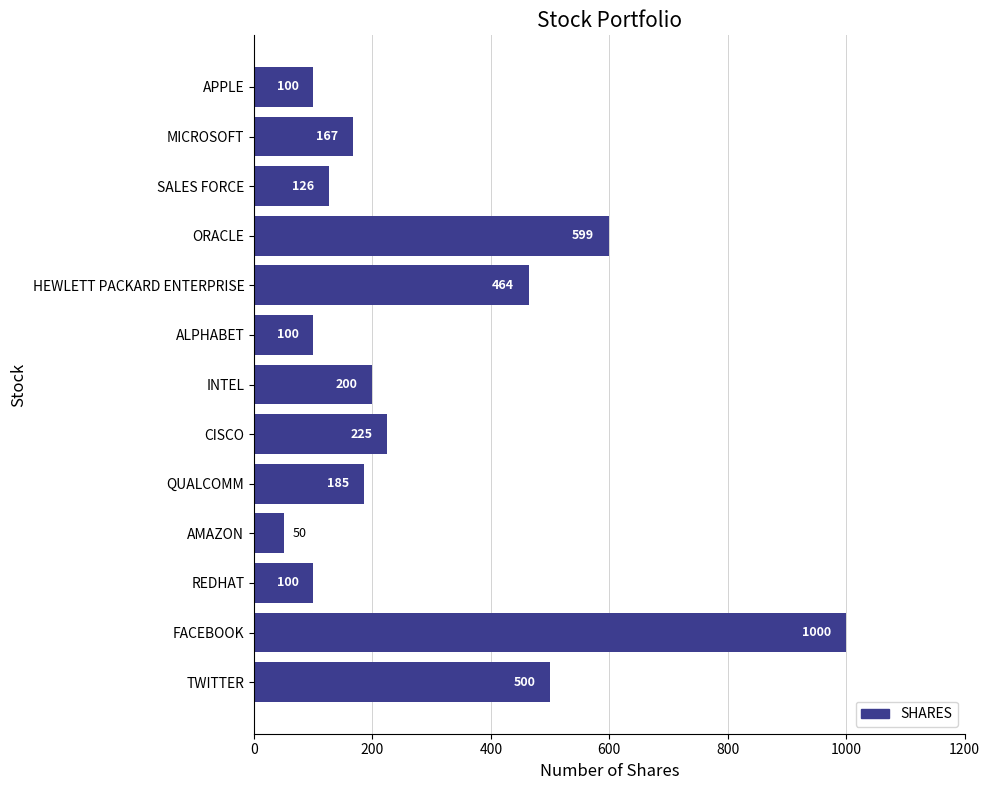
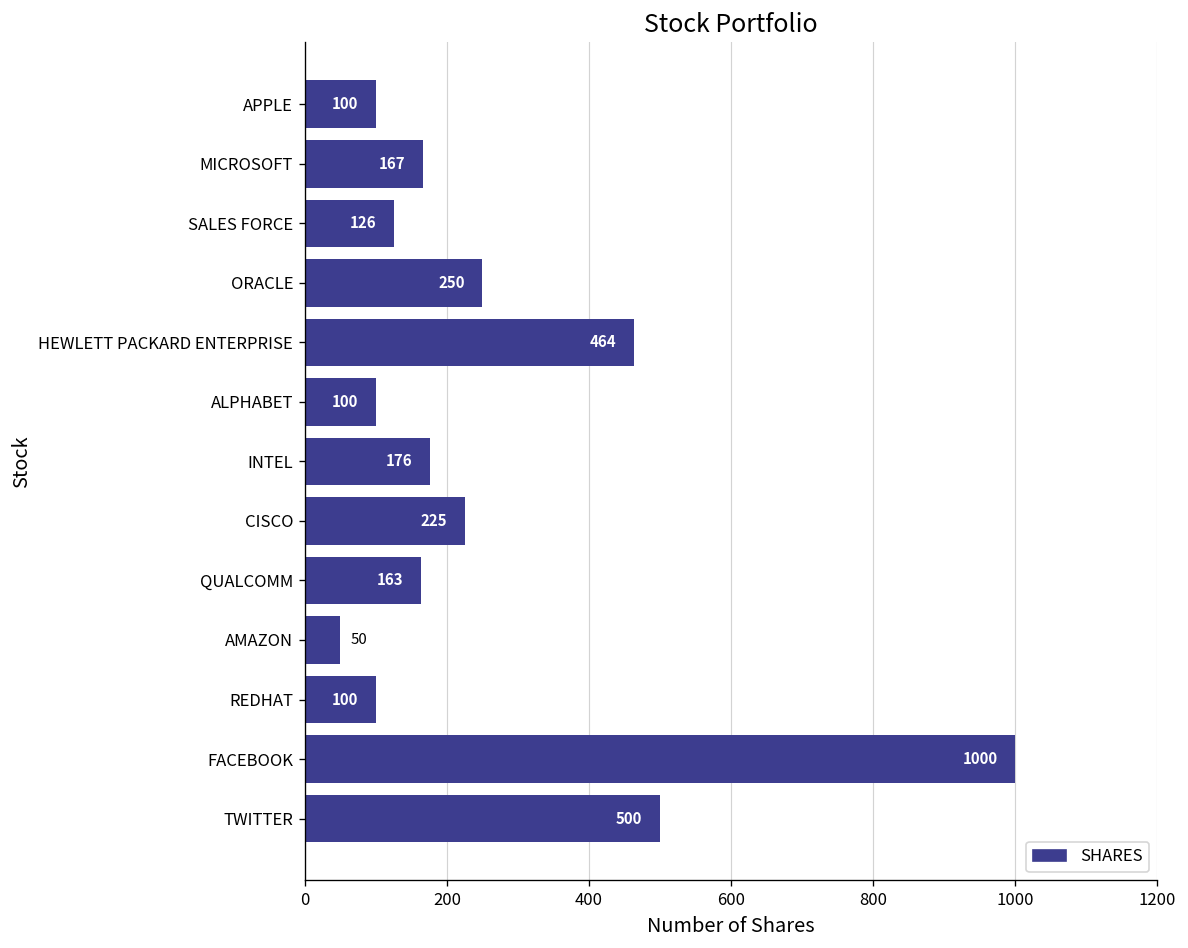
ORACLE: 599 -> 250
INTEL: 200 -> 176
QUALCOMM: 185 -> 163
